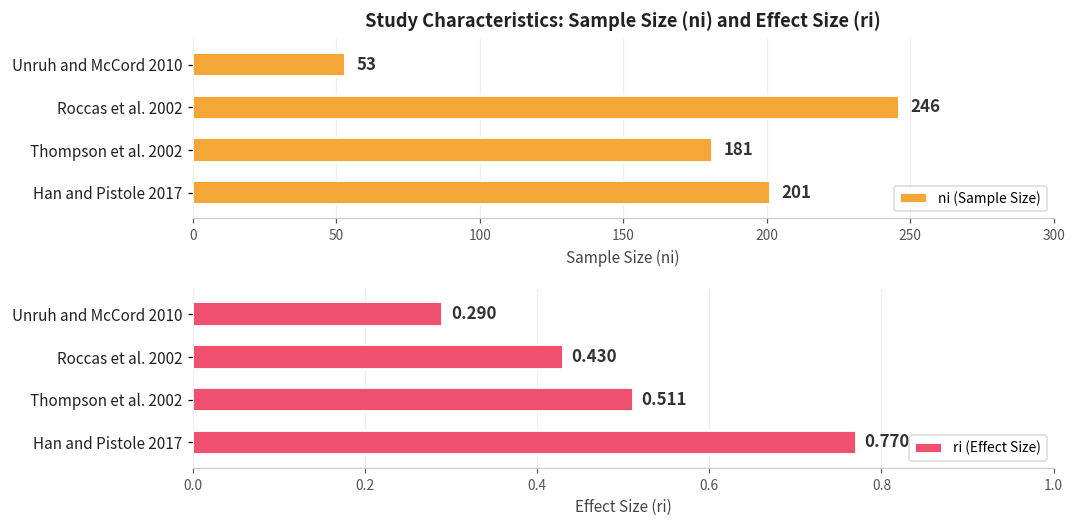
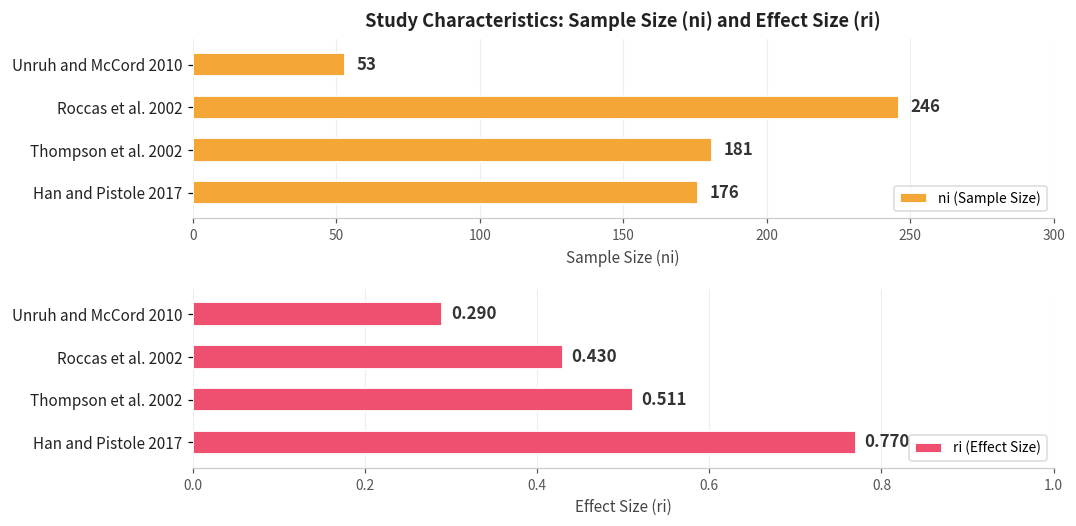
Study Characteristics: Sample Size (ni) and Effect Size (ri), Han and Pistole 2017: 201 -> 176
